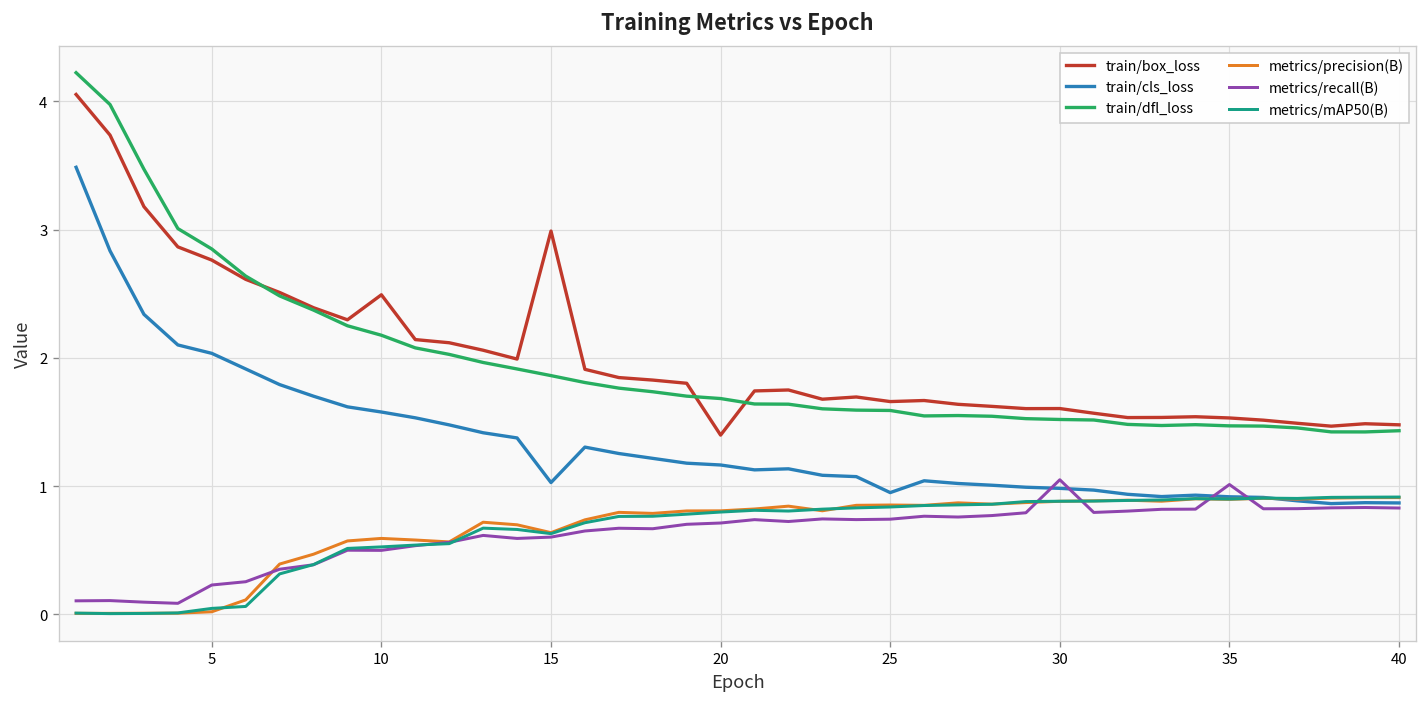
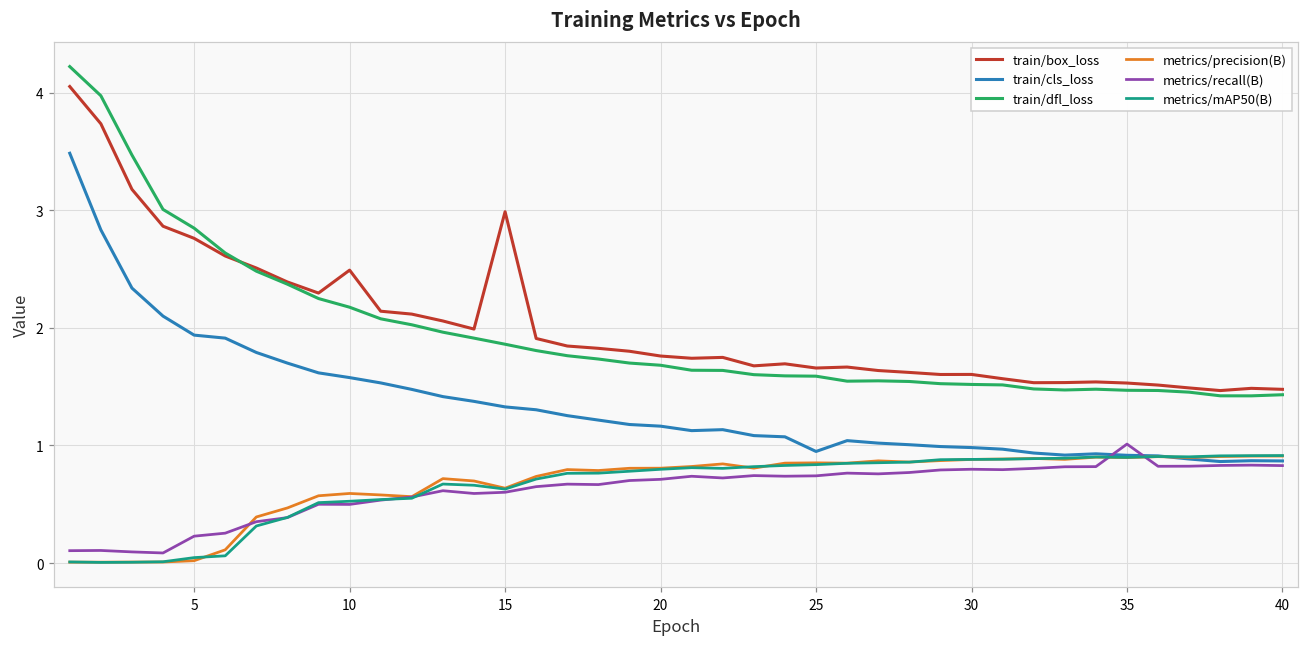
train/cls_loss, 5: 2.03 -> 1.94
train/cls_loss, 15: 1.03 -> 1.33
train/box_loss, 20: 1.40 -> 1.76
metrics/recall(B), 30: 1.05 -> 0.80
